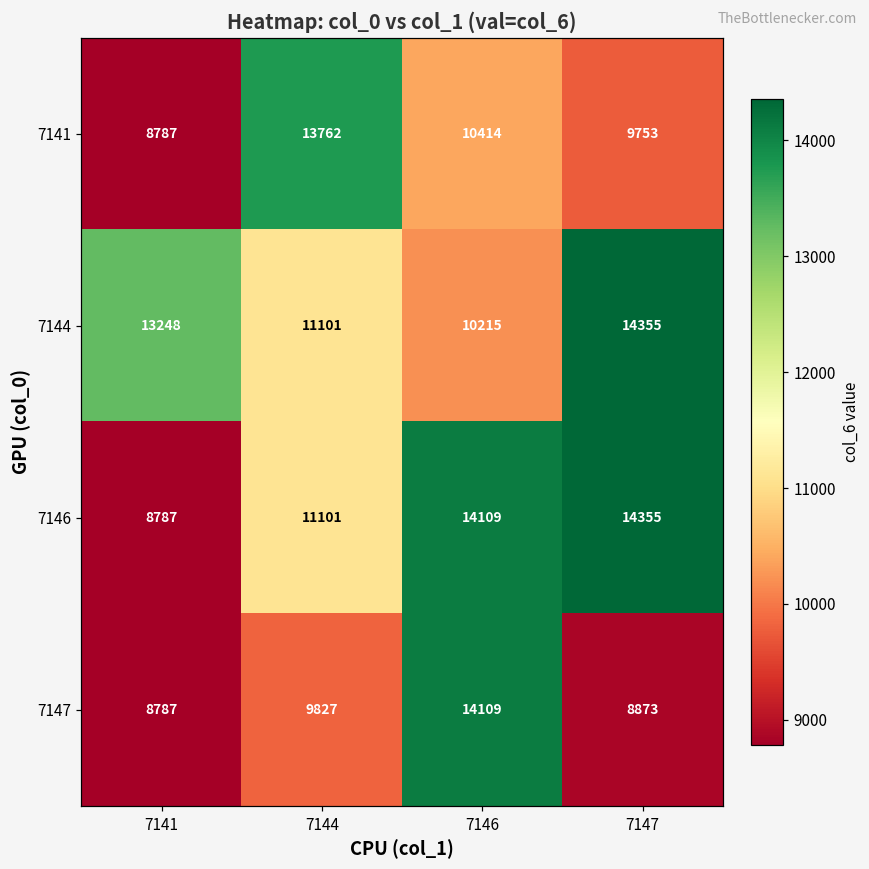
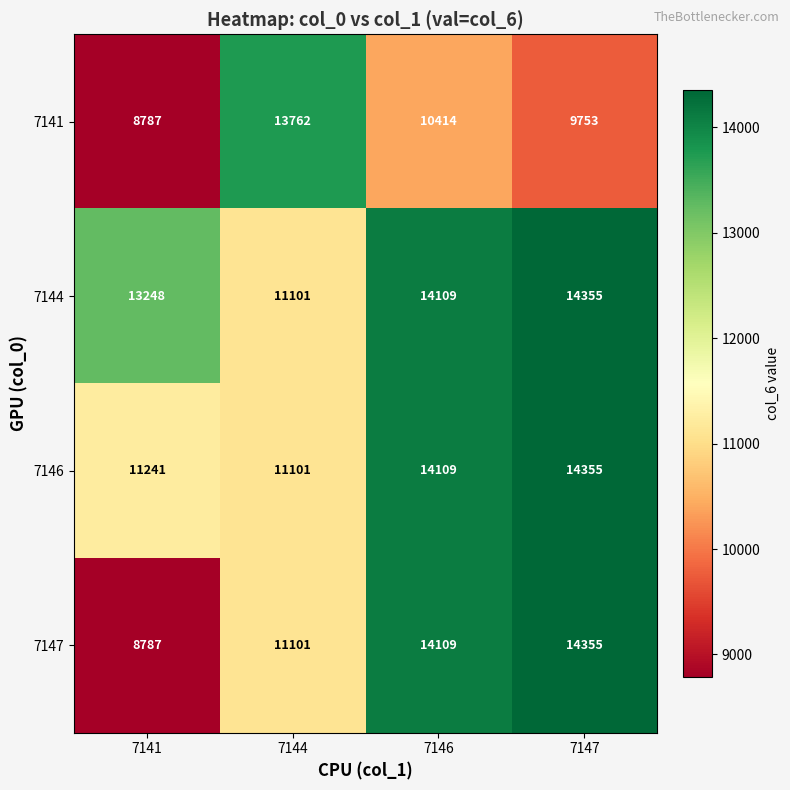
7144, 7146: 10215 -> 14109
7146, 7141: 8787 -> 11241
7147, 7144: 9827 -> 11101
7147, 7147: 8873 -> 14355
